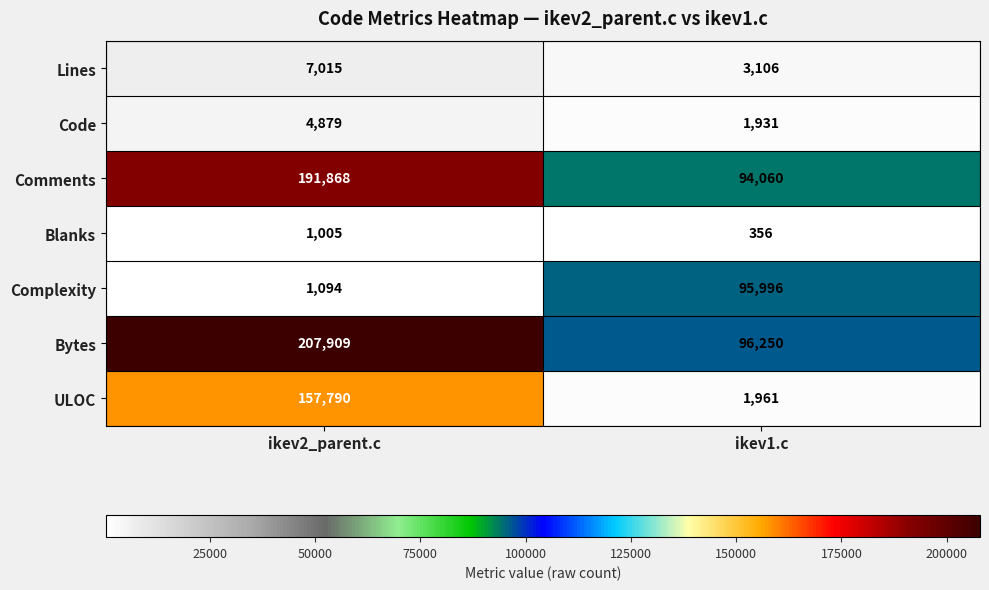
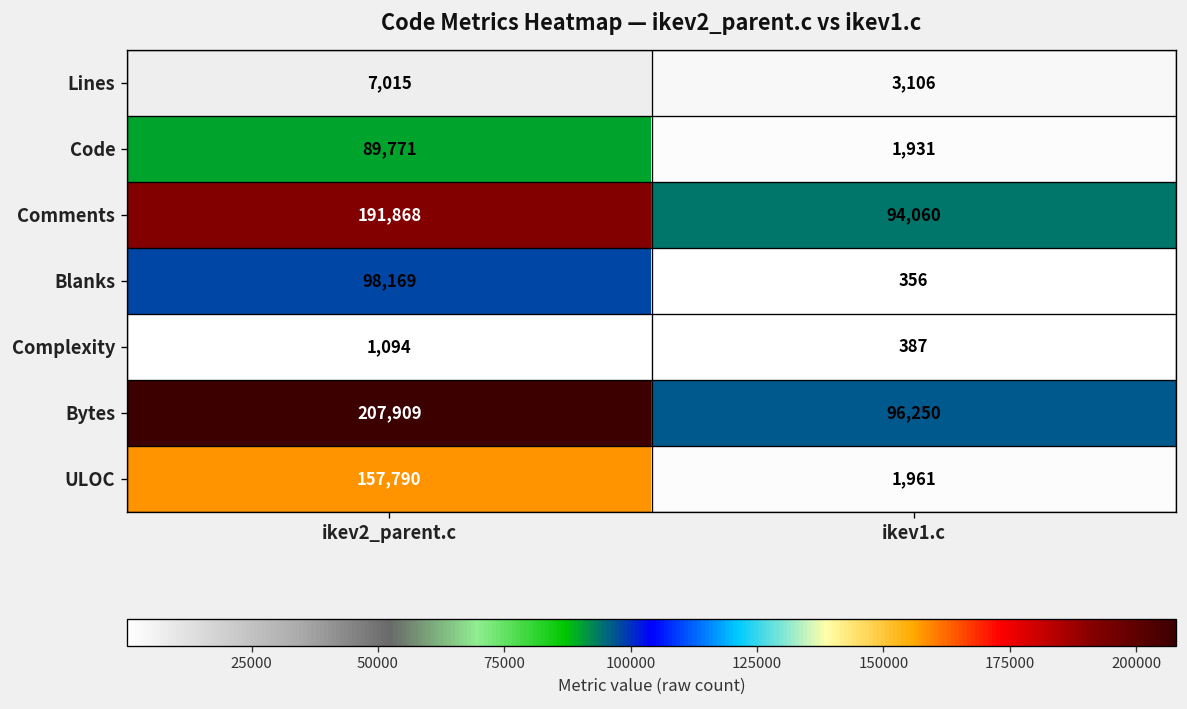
Code, ikev2_parent.c: 4,879 -> 89,771
Blanks, ikev2_parent.c: 1,005 -> 98,169
Complexity, ikev1.c: 95,996 -> 387
